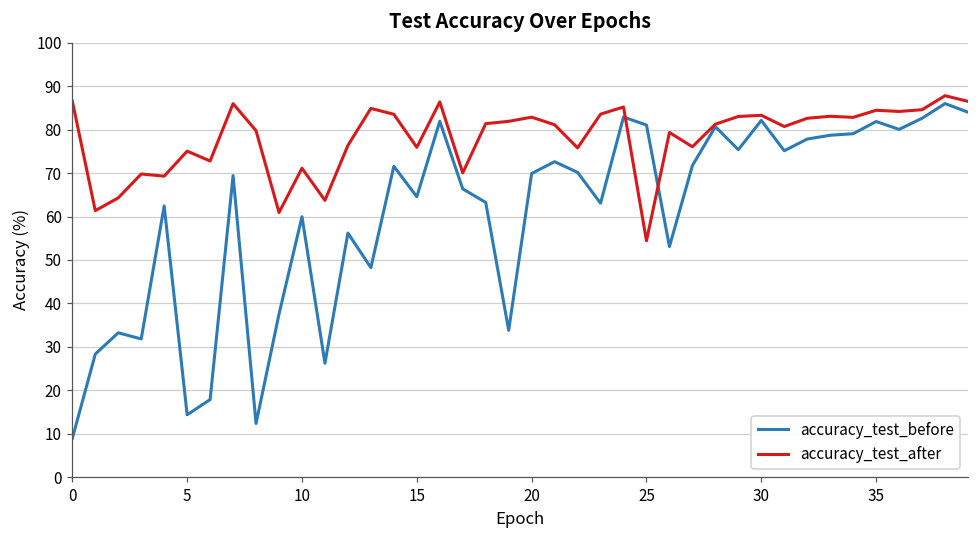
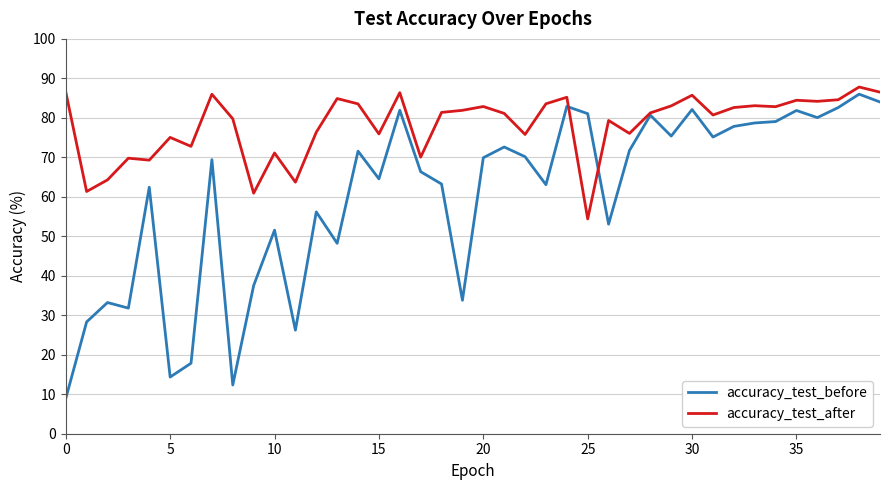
accuracy_test_before, 10: 60 -> 52
accuracy_test_after, 30: 83 -> 86
